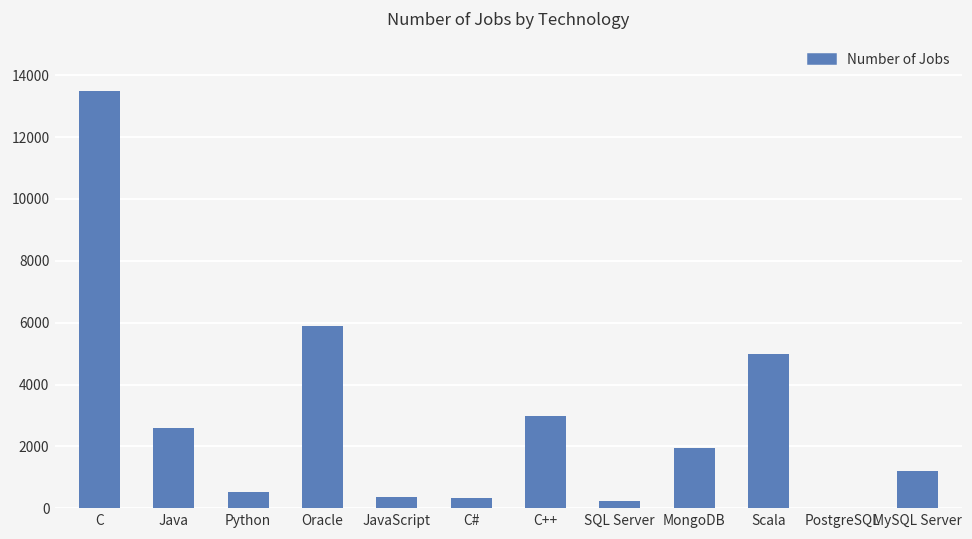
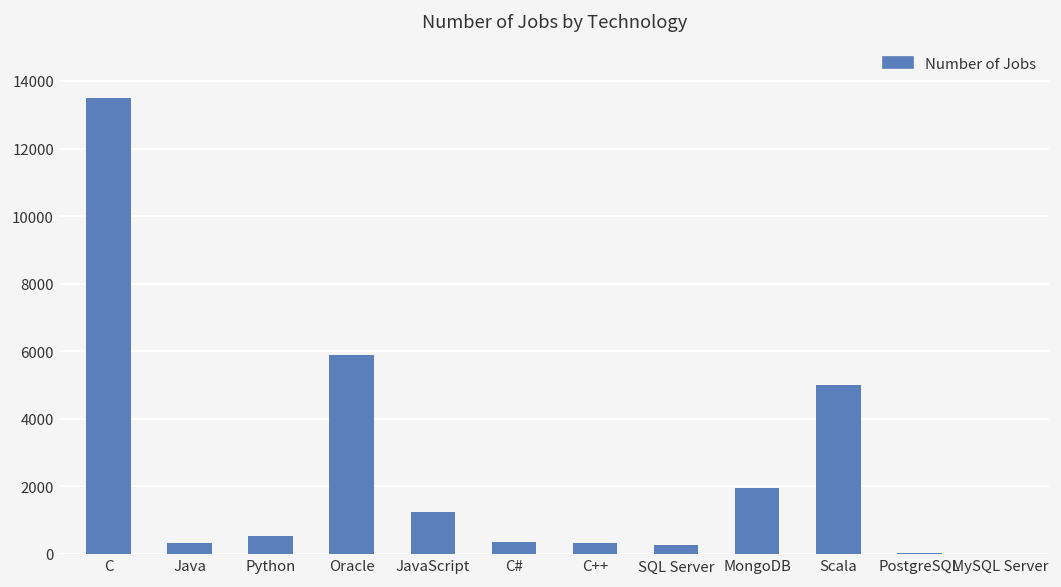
Java: 2600 -> 300
JavaScript: 400 -> 1200
C++: 3000 -> 300
MySQL Server: 1200 -> 0
